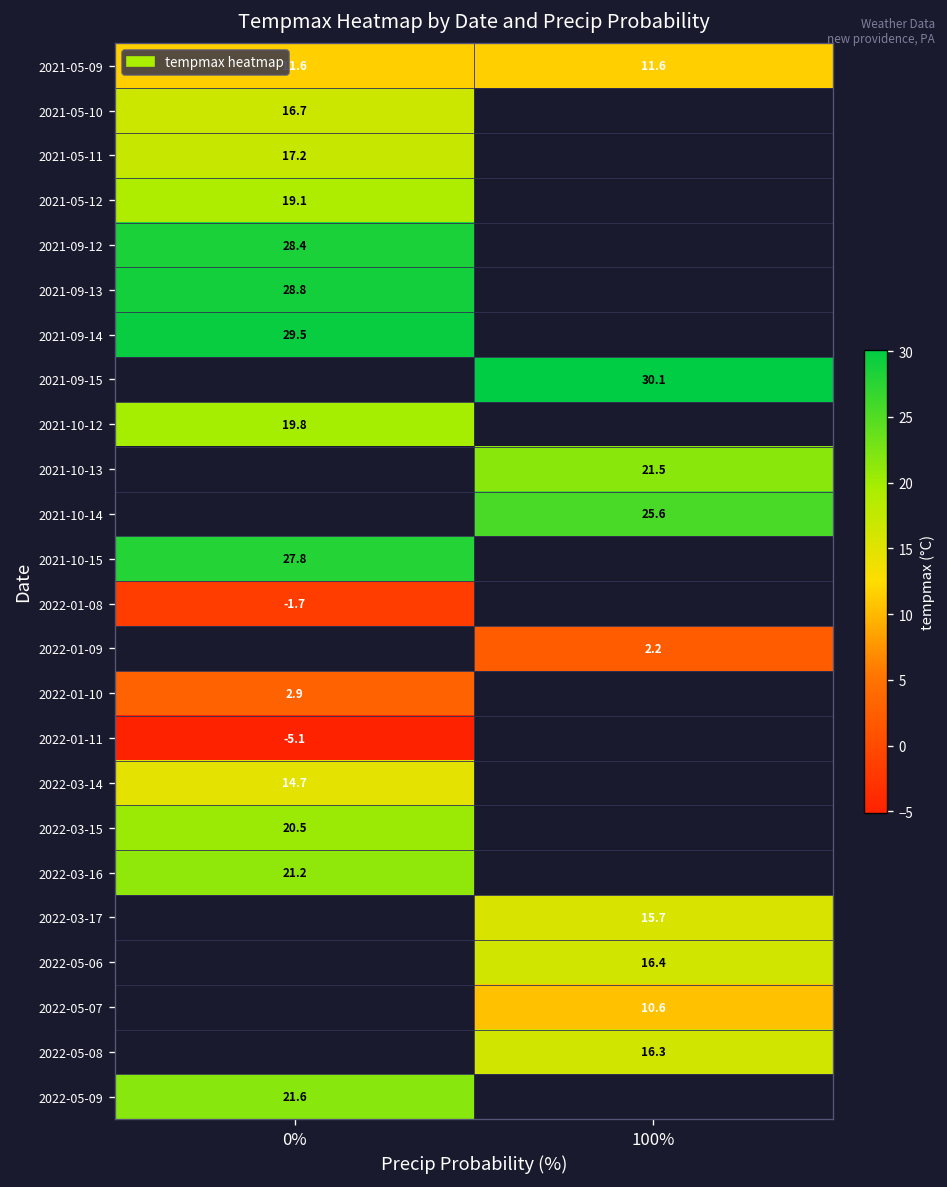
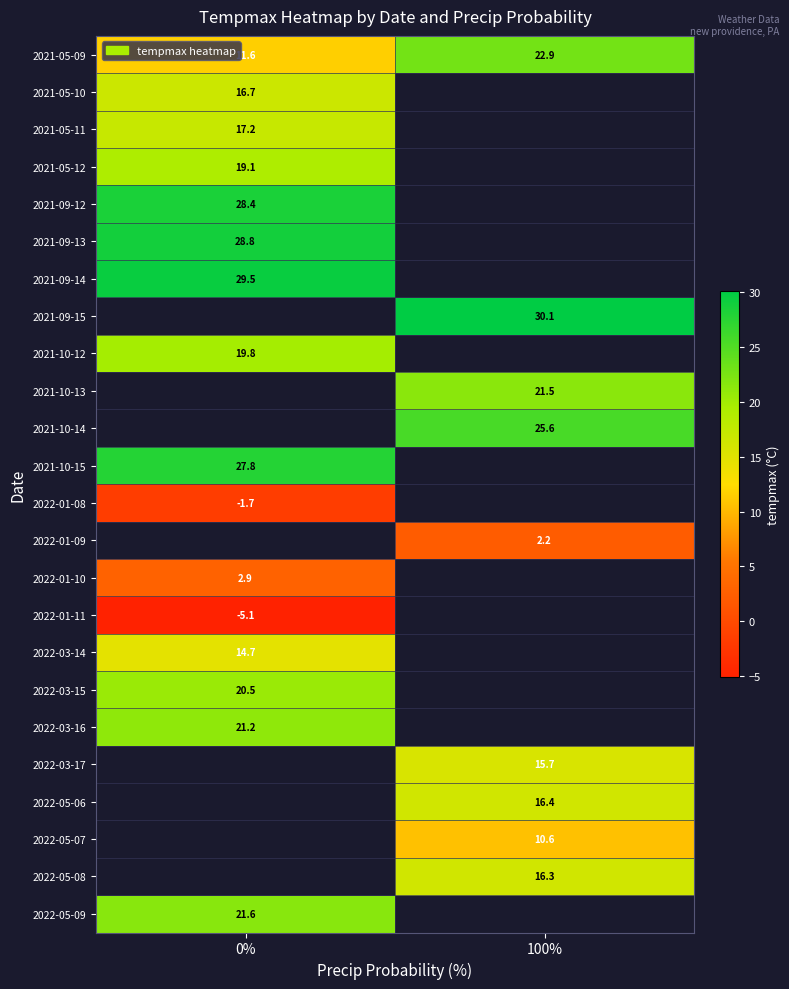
2021-05-09, 100%: 11.6 -> 22.9
